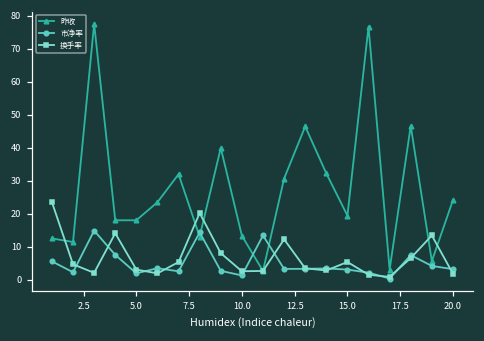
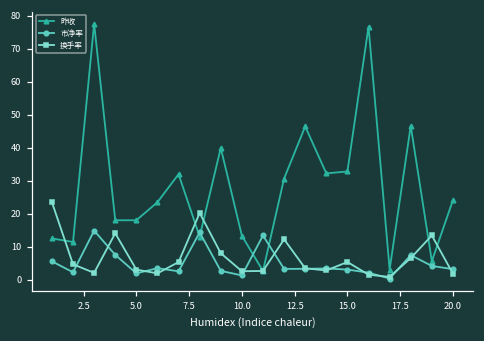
昨收, 15.0: 19 -> 33
